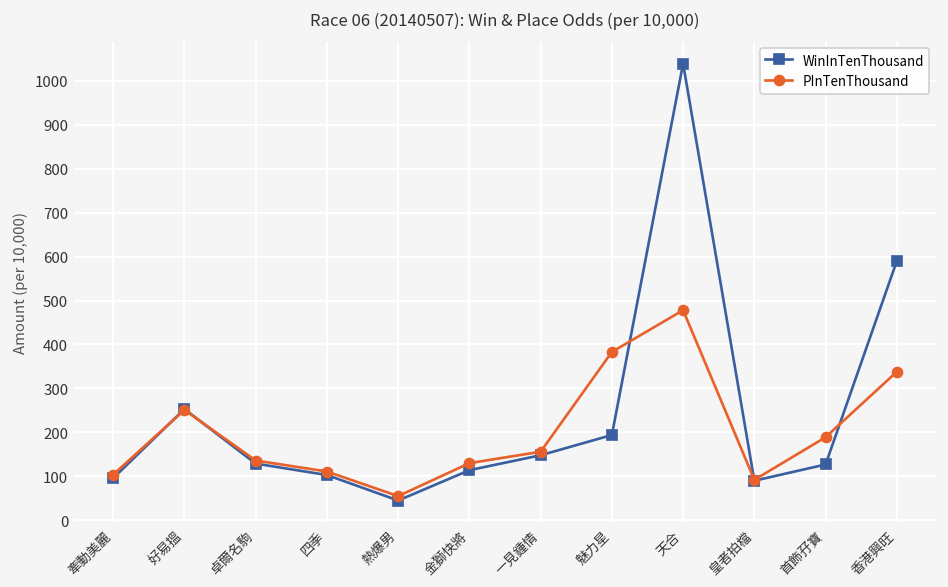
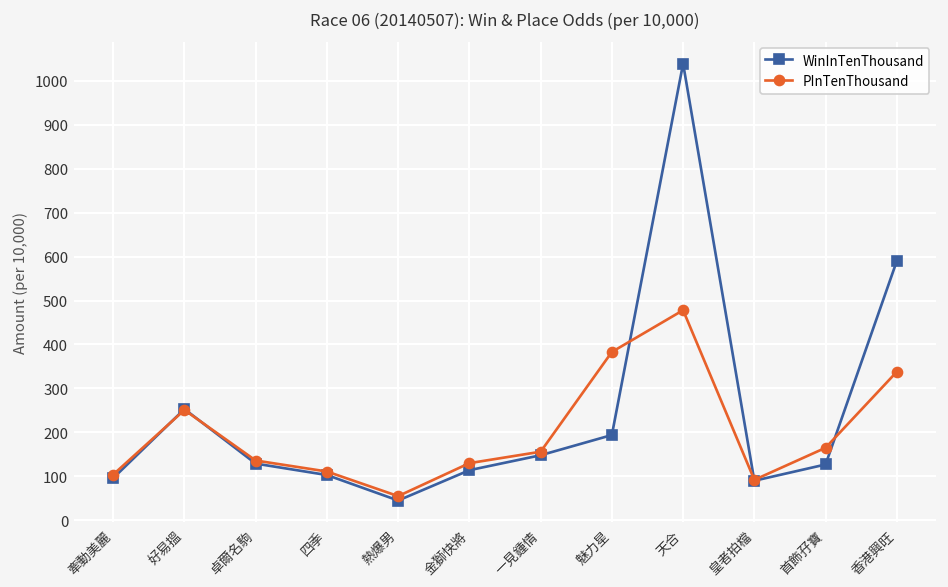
PInTenThousand, 首飾孖寶: 190 -> 170
